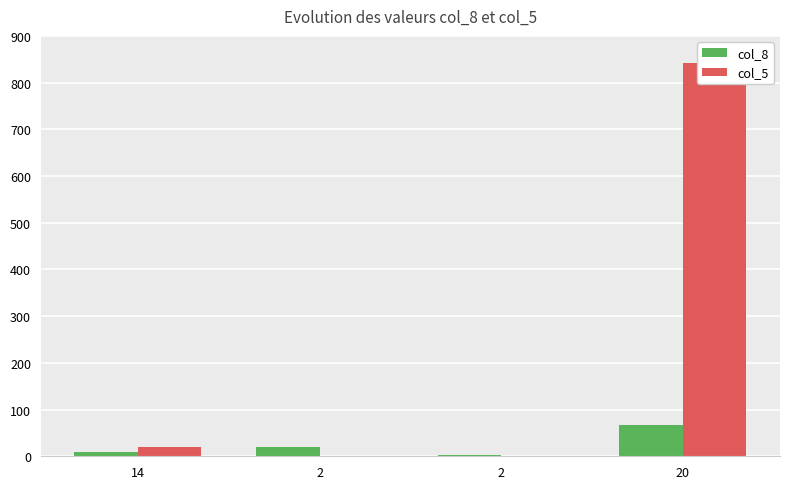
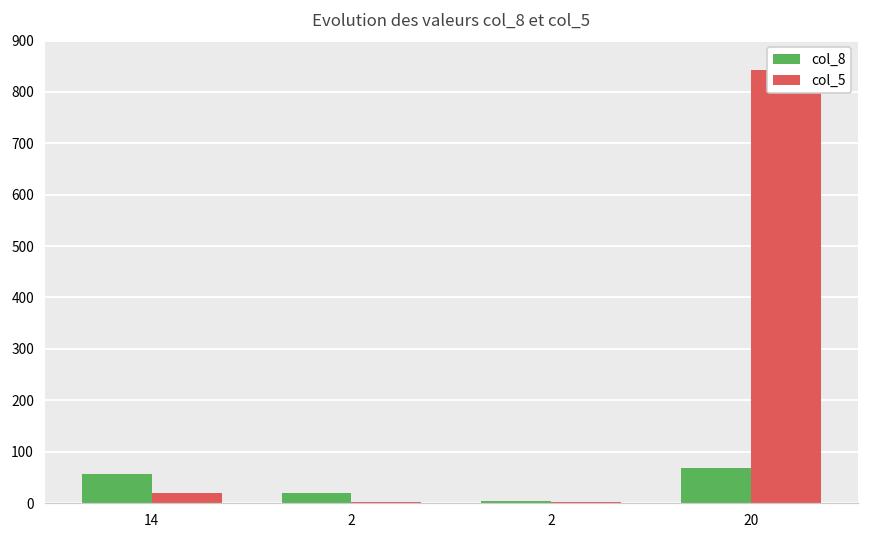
col_8, 14: 10 -> 60
